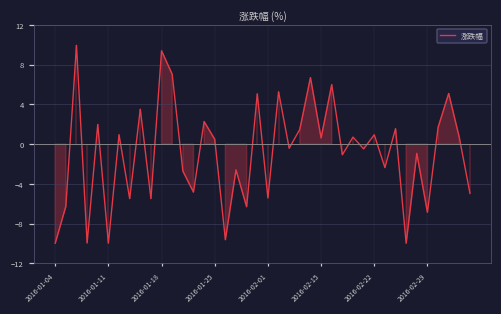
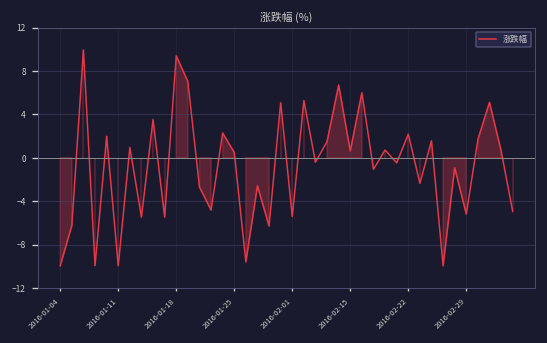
2016-02-22: 1 -> 2
2016-02-29: -7 -> -5
